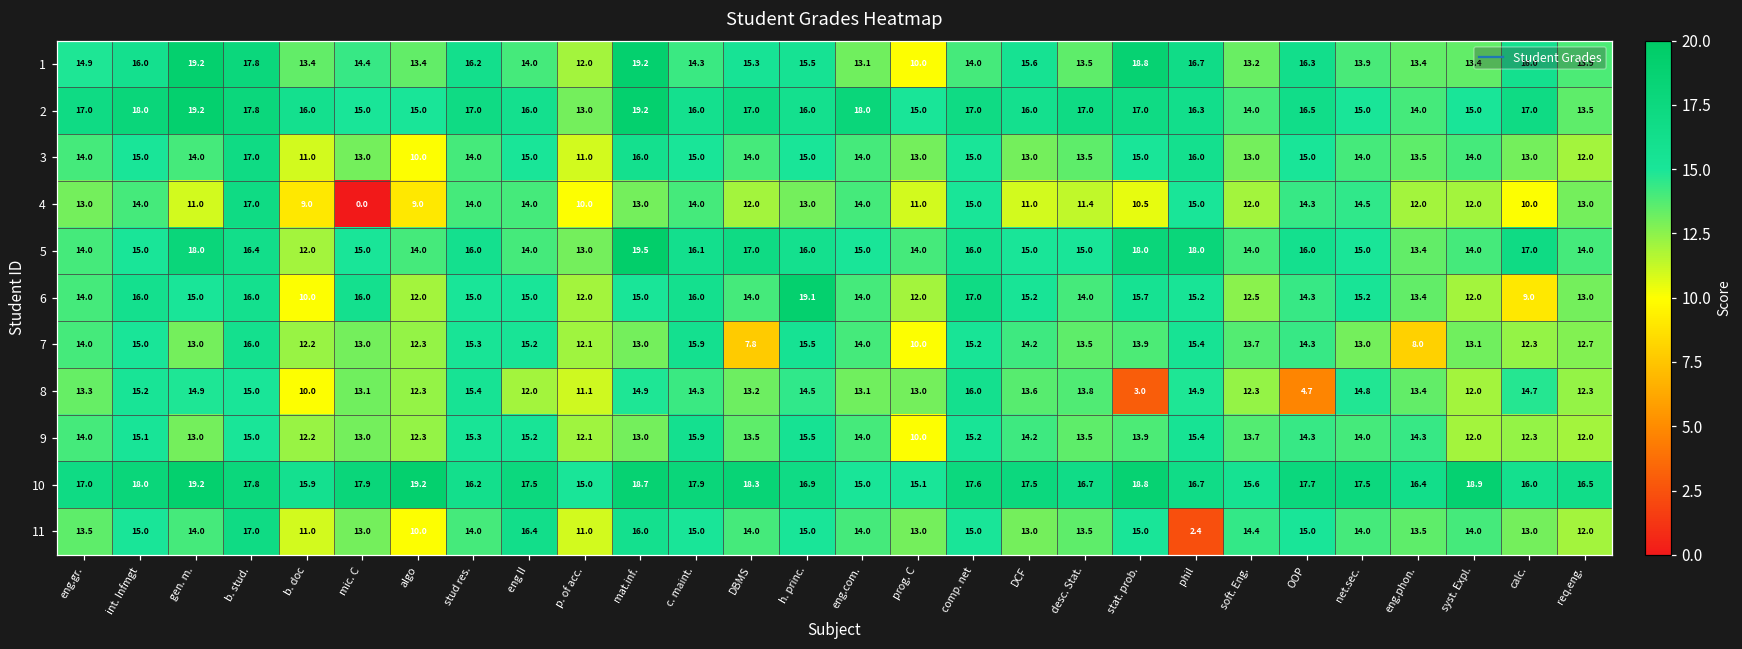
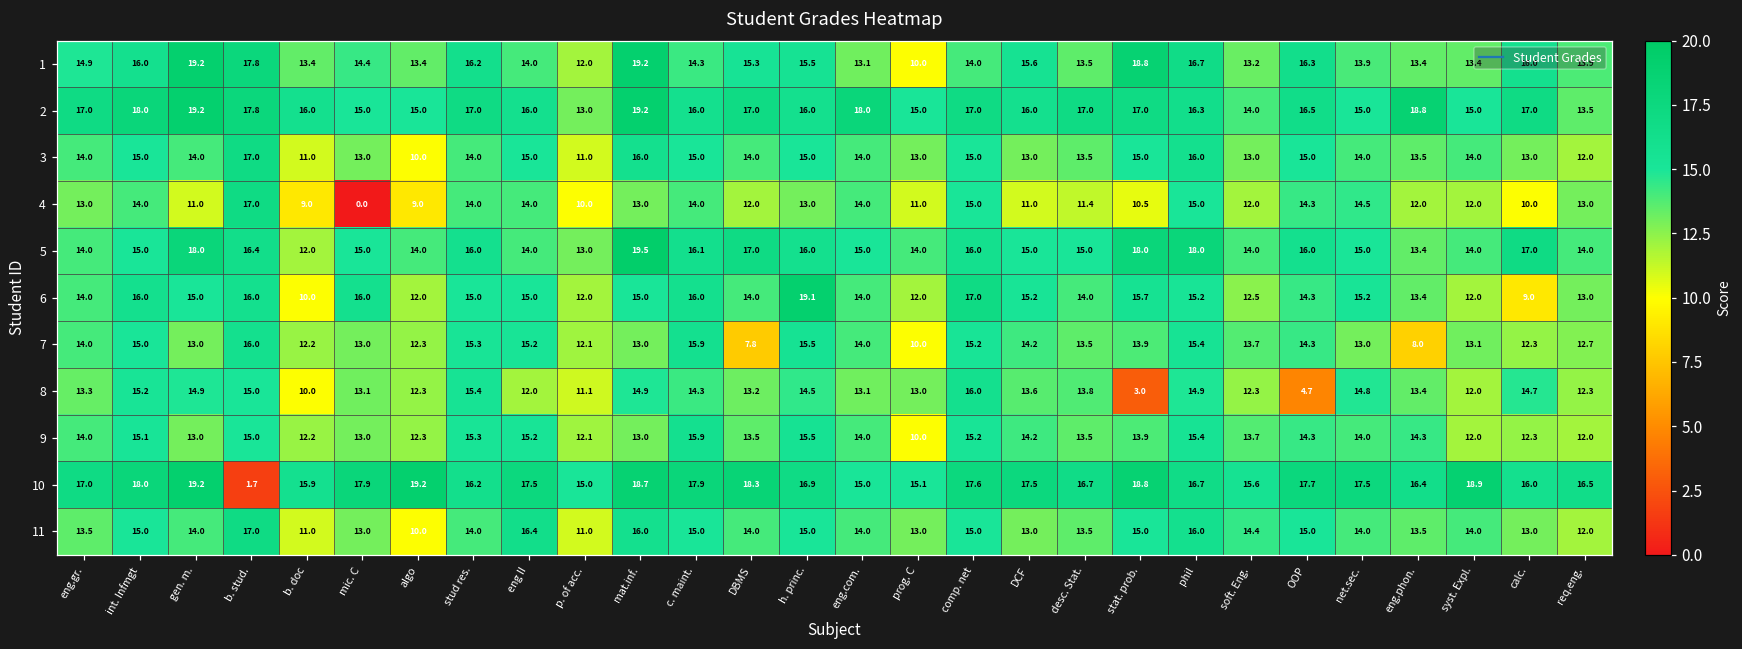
2, eng.phon.: 14.0 -> 18.8
10, b. stud.: 17.8 -> 1.7
11, phil: 2.4 -> 16.0
